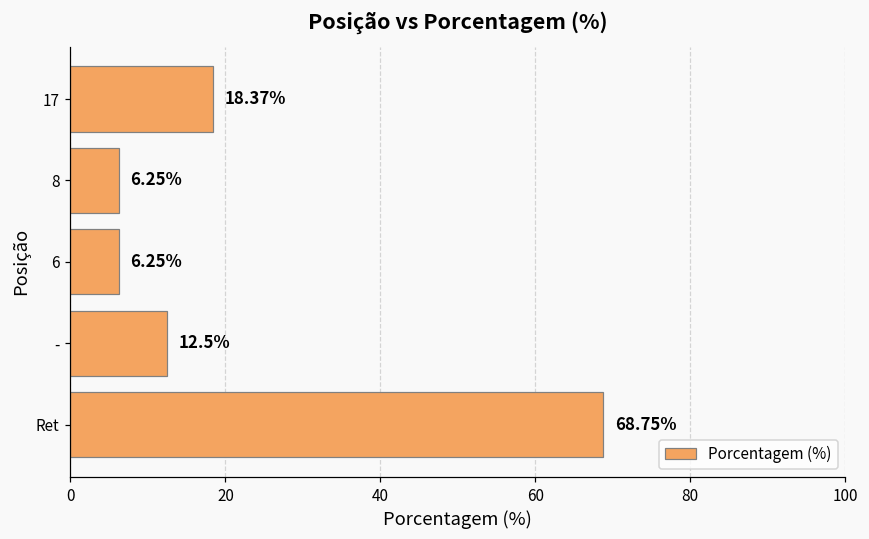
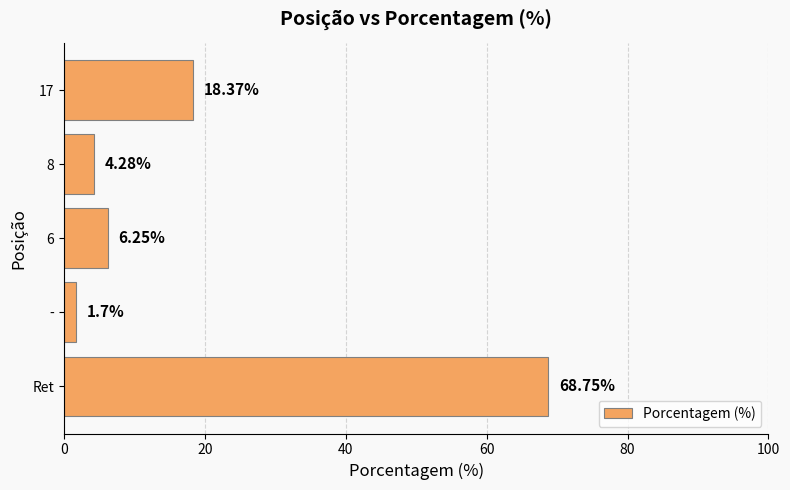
8: 6.25% -> 4.28%
-: 12.5% -> 1.7%
